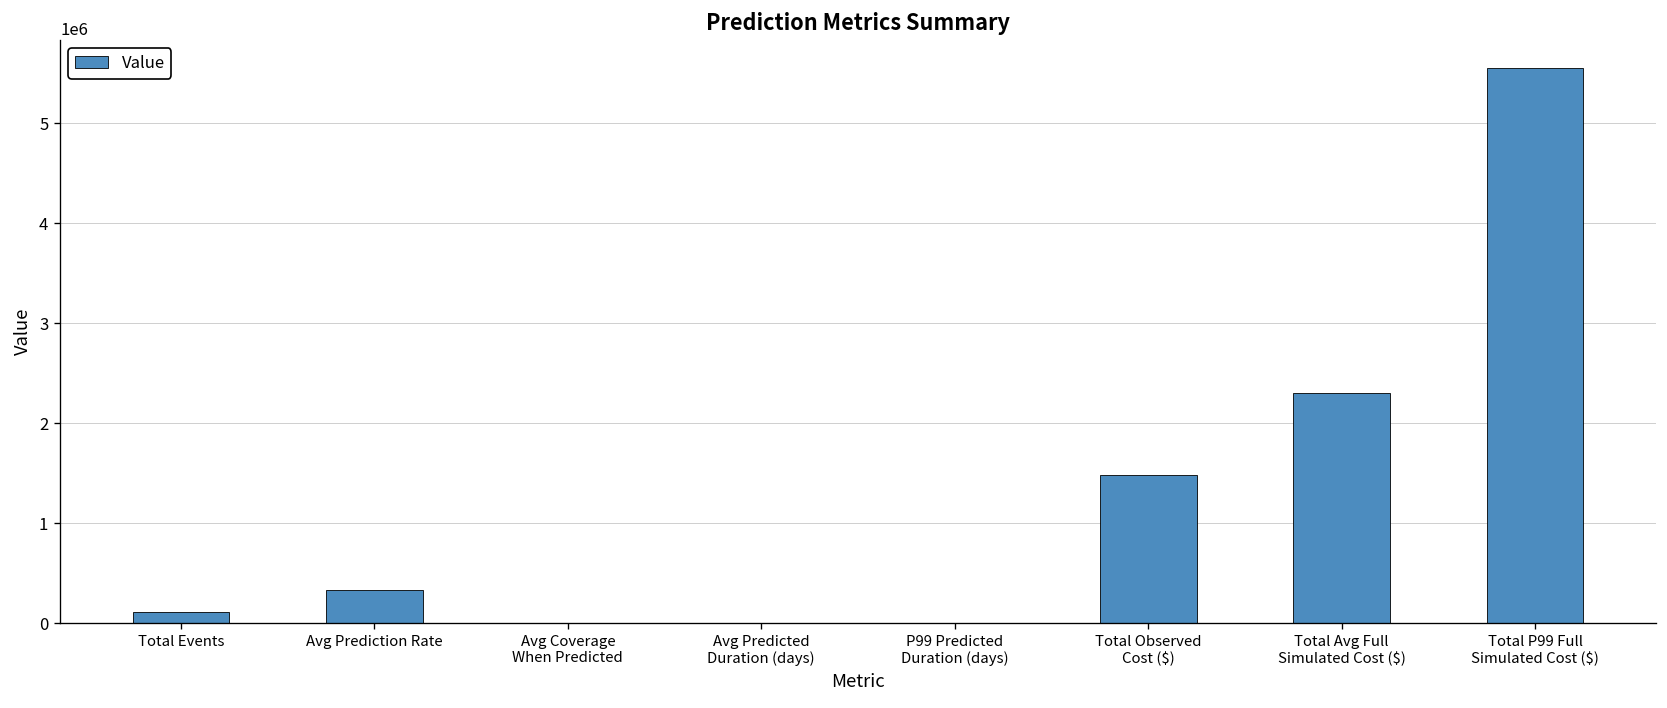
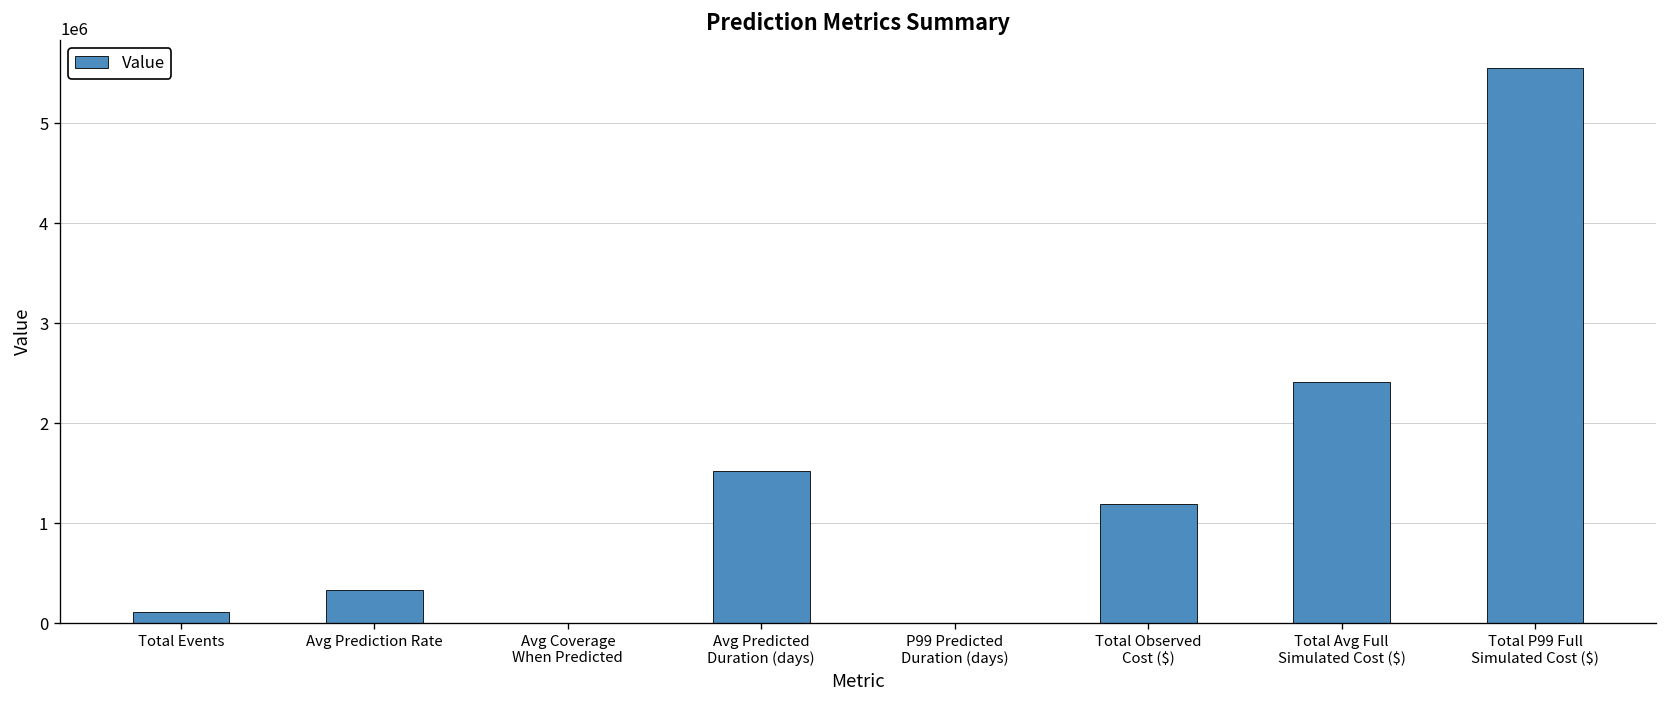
Avg Predicted Duration (days): 0 -> 1500000
Total Observed Cost ($): 1500000 -> 1200000
Total Avg Full Simulated Cost ($): 2300000 -> 2400000
